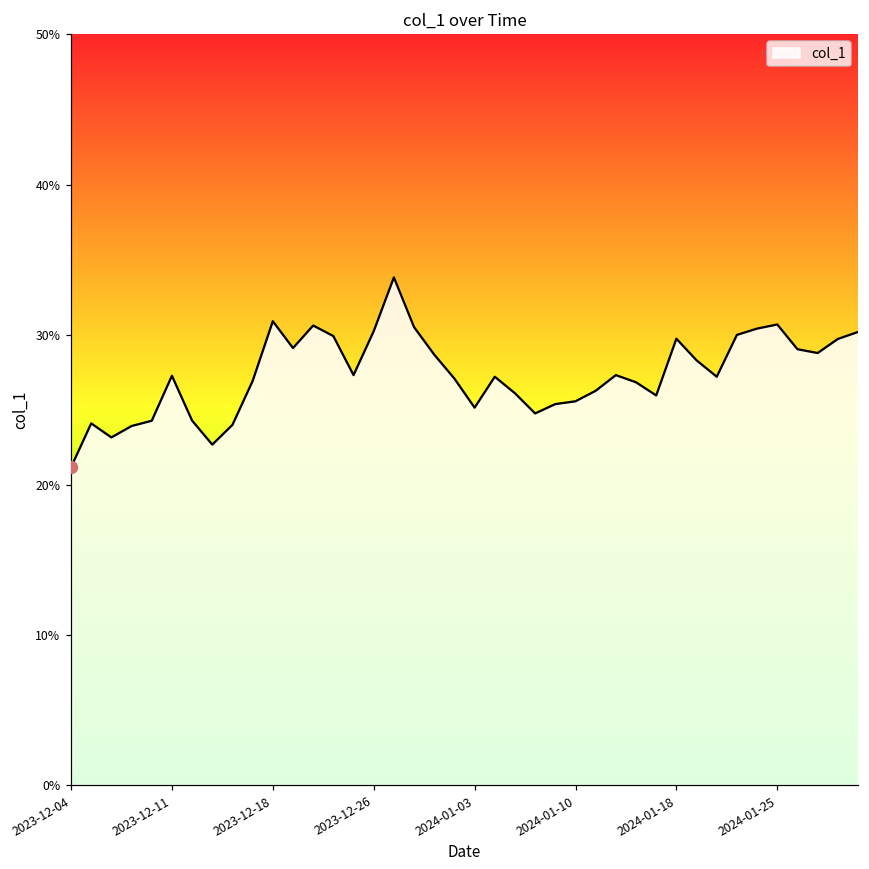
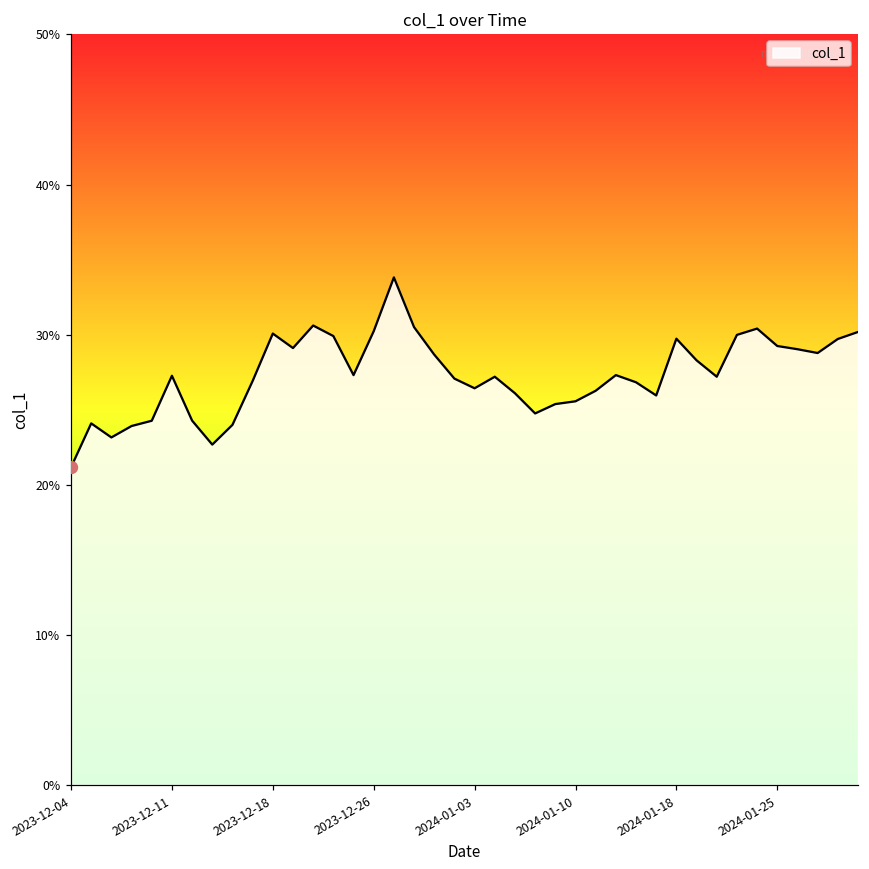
col_1, 2023-12-18: 30.9% -> 30.1%
col_1, 2024-01-03: 25.1% -> 26.4%
col_1, 2024-01-25: 30.7% -> 29.2%
